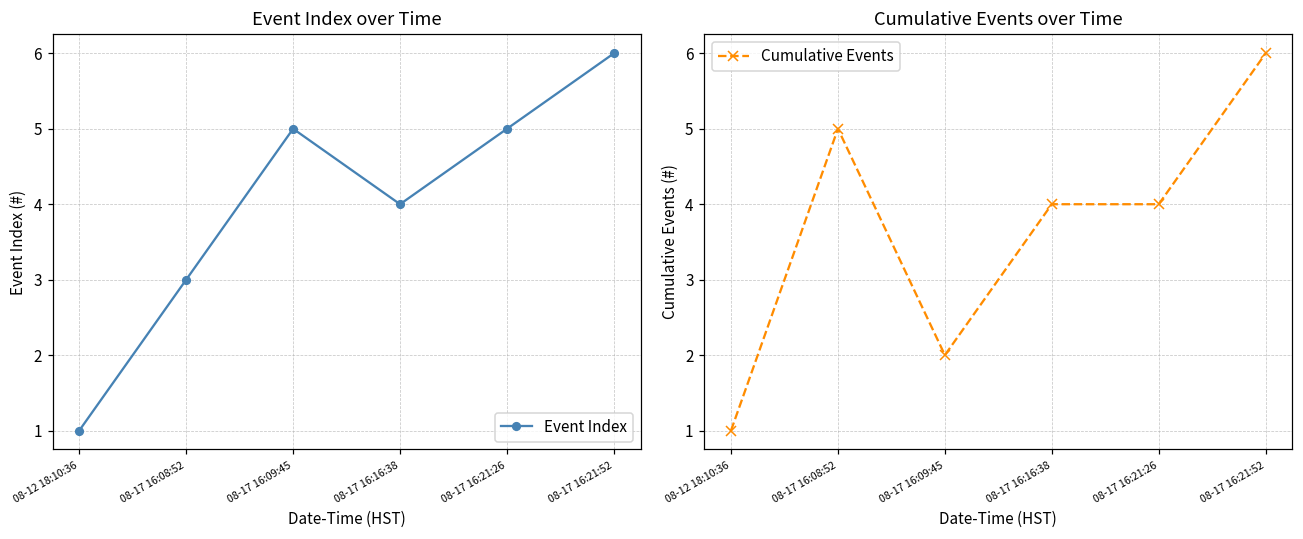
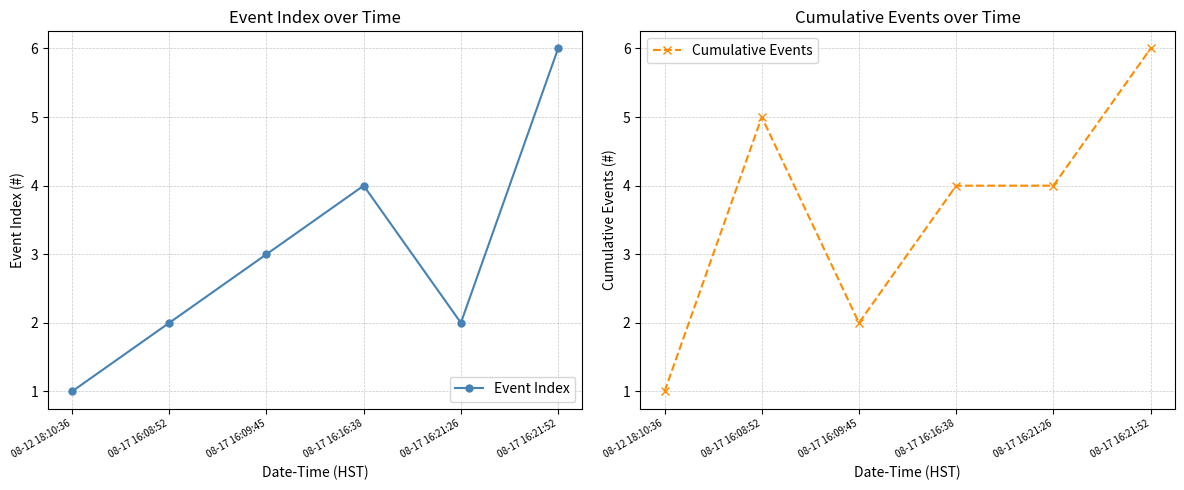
Event Index over Time, 08-17 16:08:52: 3 -> 2
Event Index over Time, 08-17 16:09:45: 5 -> 3
Event Index over Time, 08-17 16:21:26: 5 -> 2
